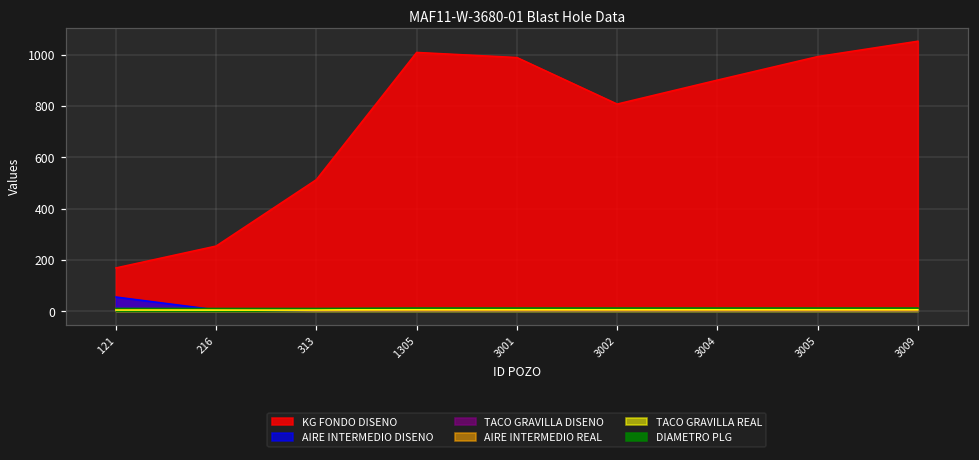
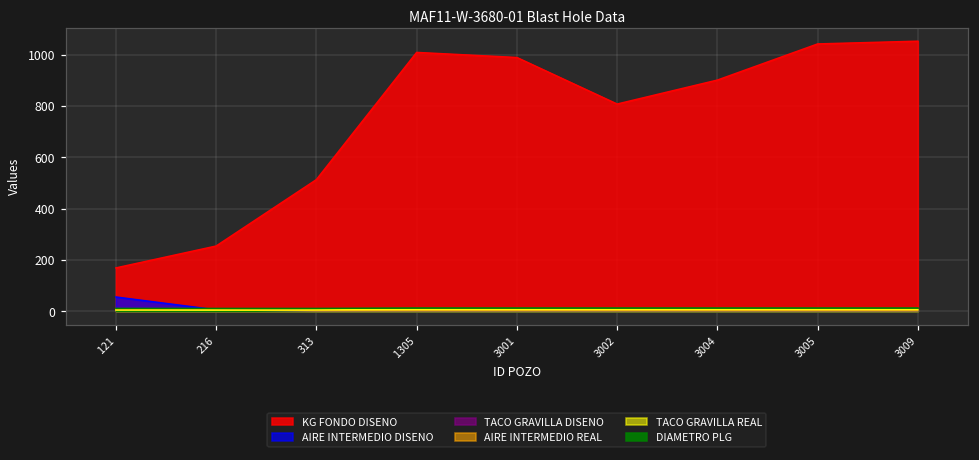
KG FONDO DISENO, 3005: 990 -> 1040
